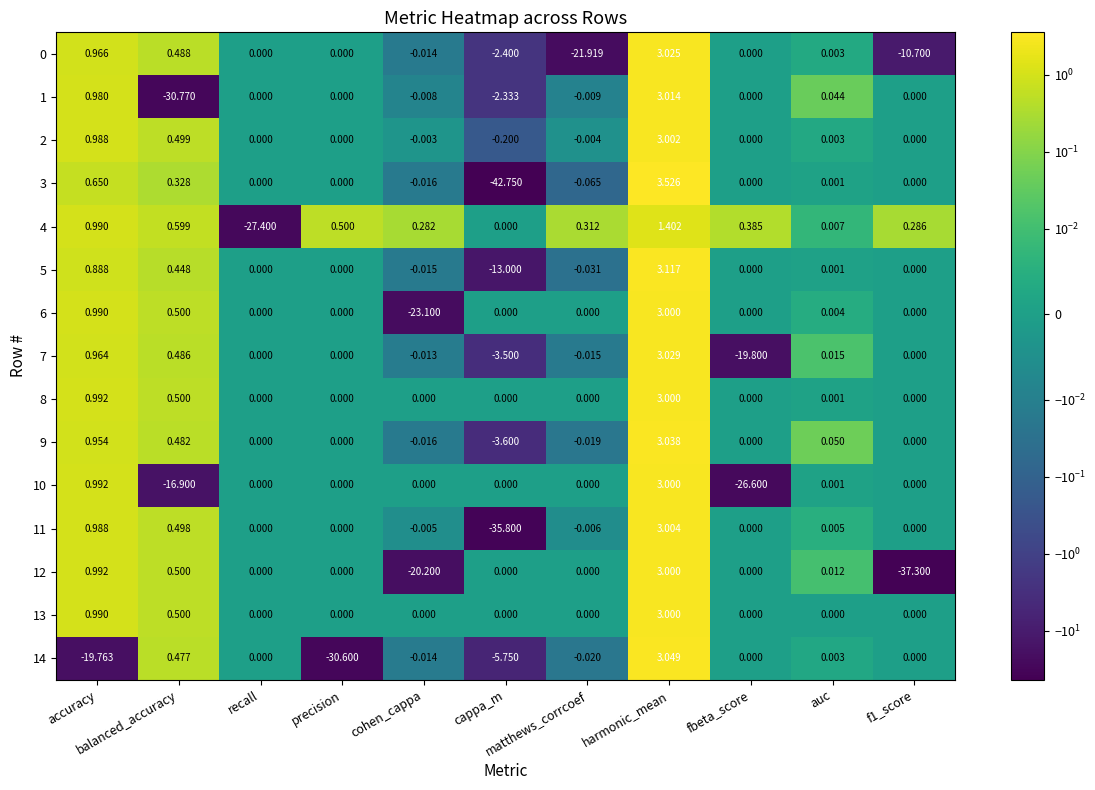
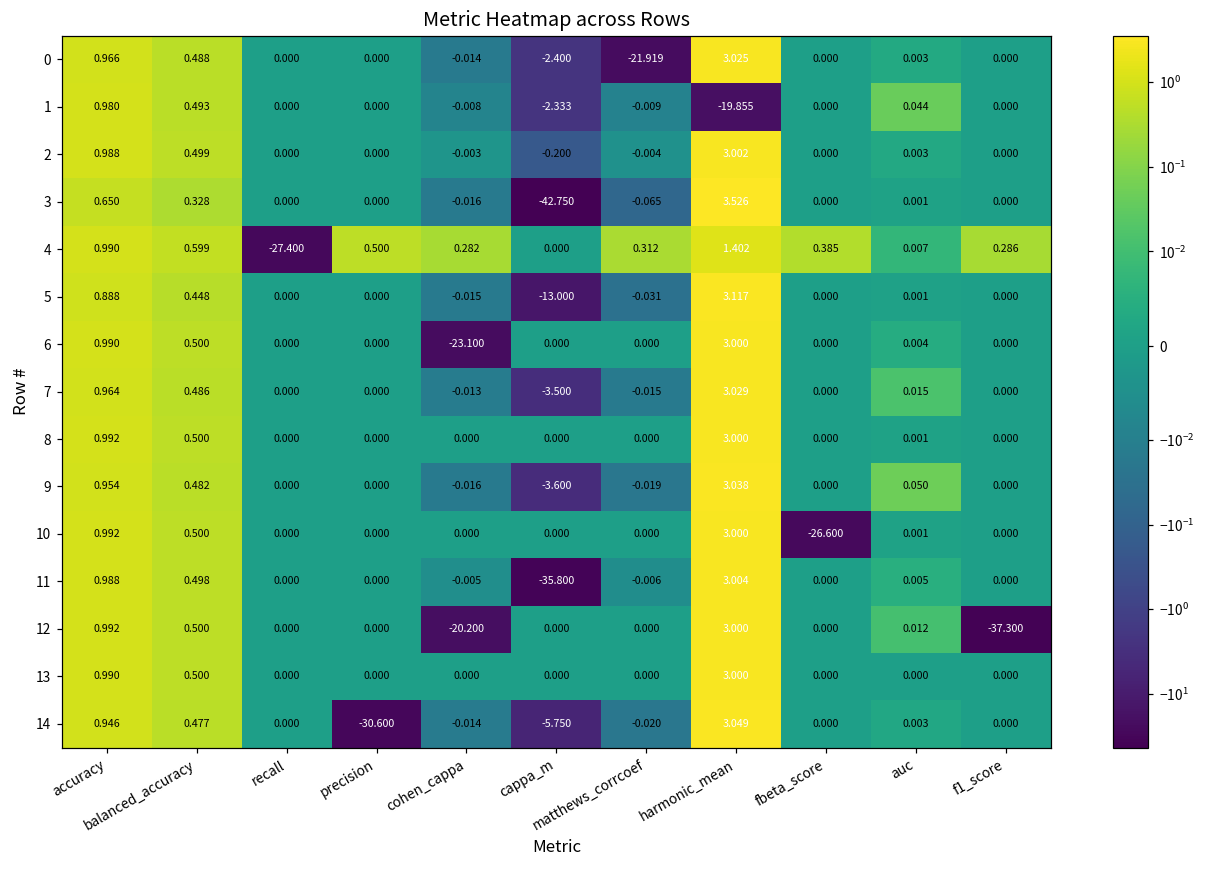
0, f1_score: -10.700 -> 0.000
1, balanced_accuracy: -30.770 -> 0.493
1, harmonic_mean: 3.014 -> -19.855
7, fbeta_score: -19.800 -> 0.000
10, balanced_accuracy: -16.900 -> 0.500
14, accuracy: -19.763 -> 0.946
